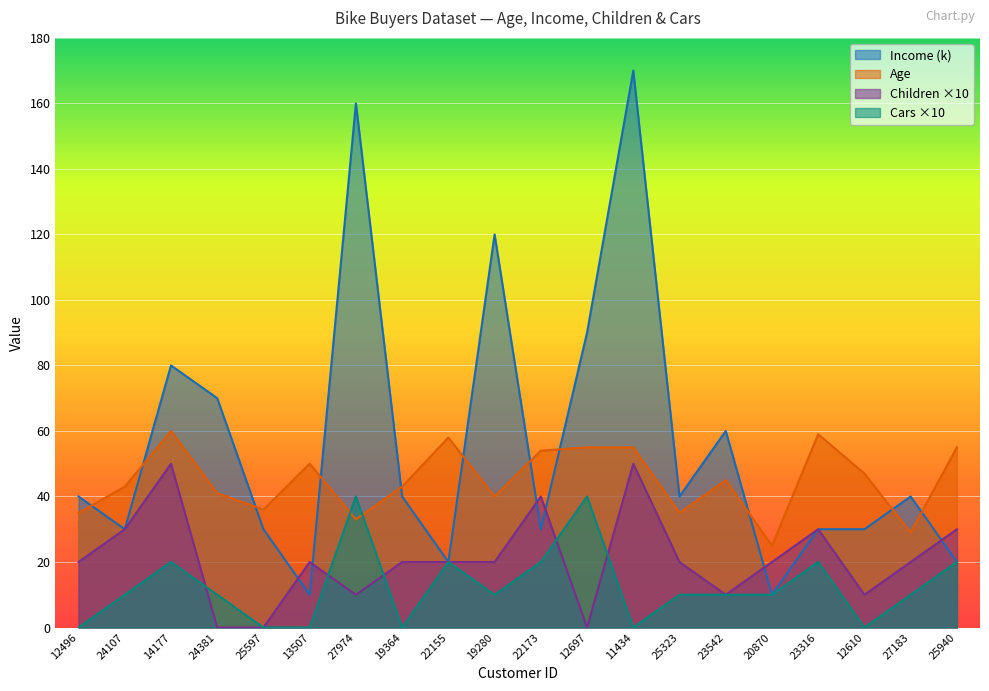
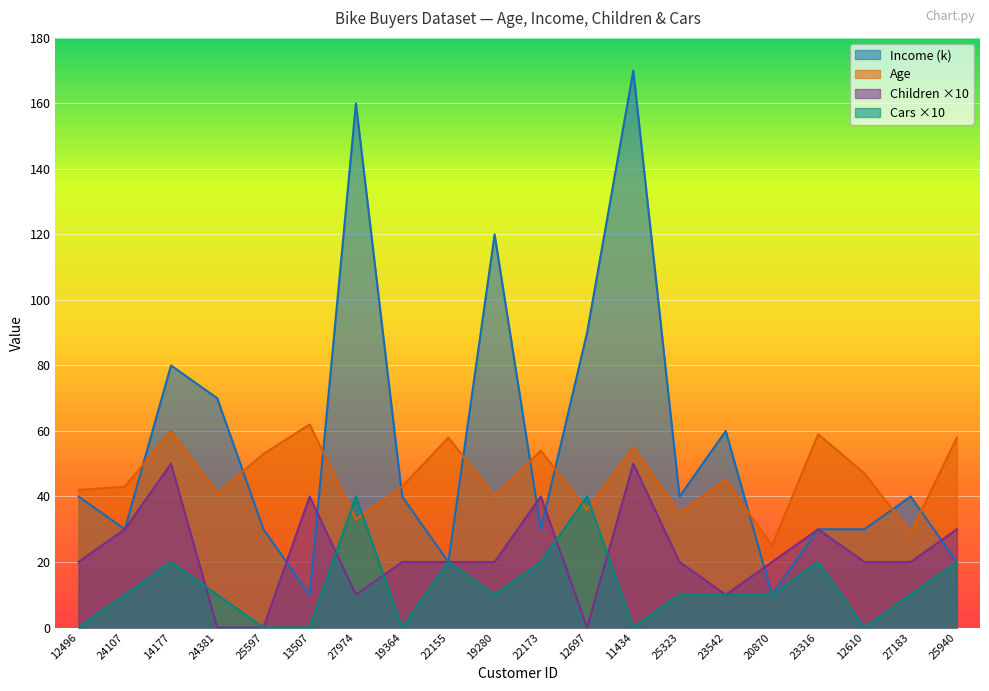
Age, 12496: 35 -> 42
Age, 25597: 36 -> 53
Age, 13507: 50 -> 62
Children ×10, 13507: 20 -> 40
Age, 12697: 55 -> 36
Children ×10, 12610: 10 -> 20
Age, 25940: 55 -> 58
